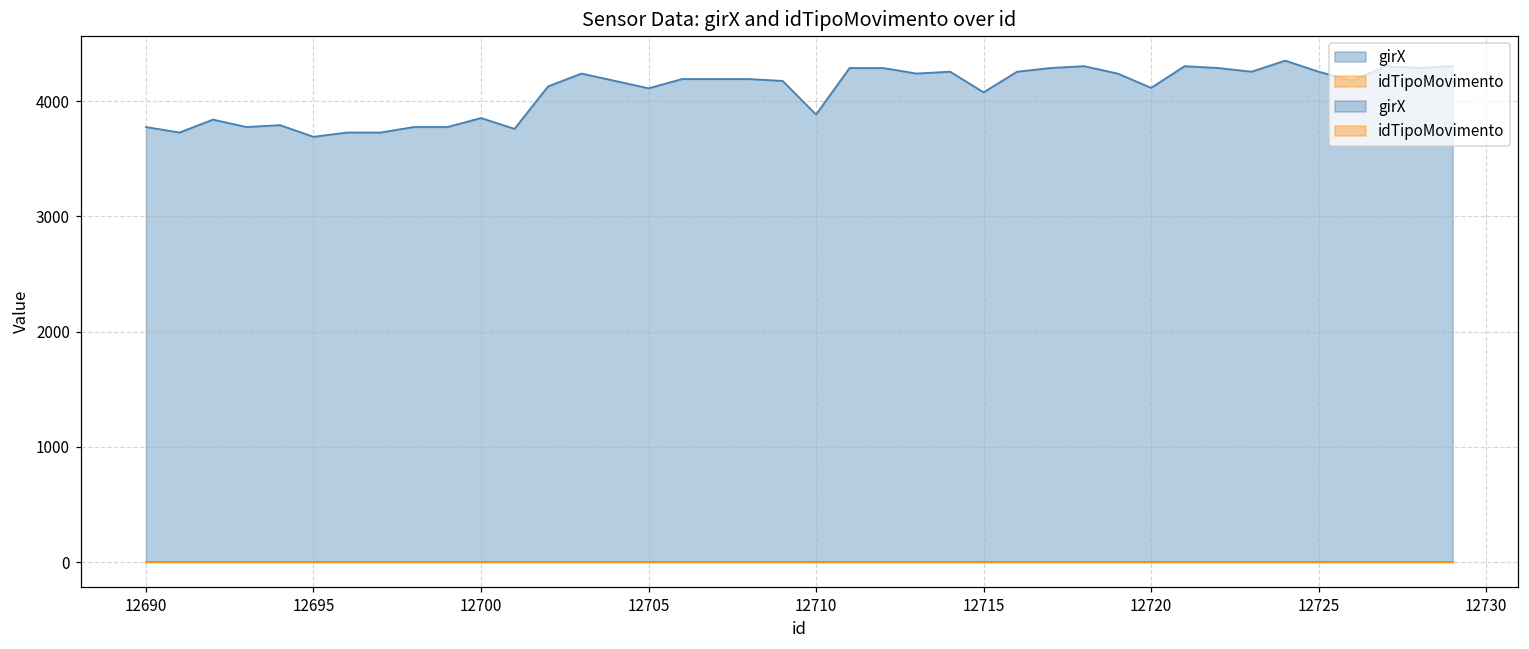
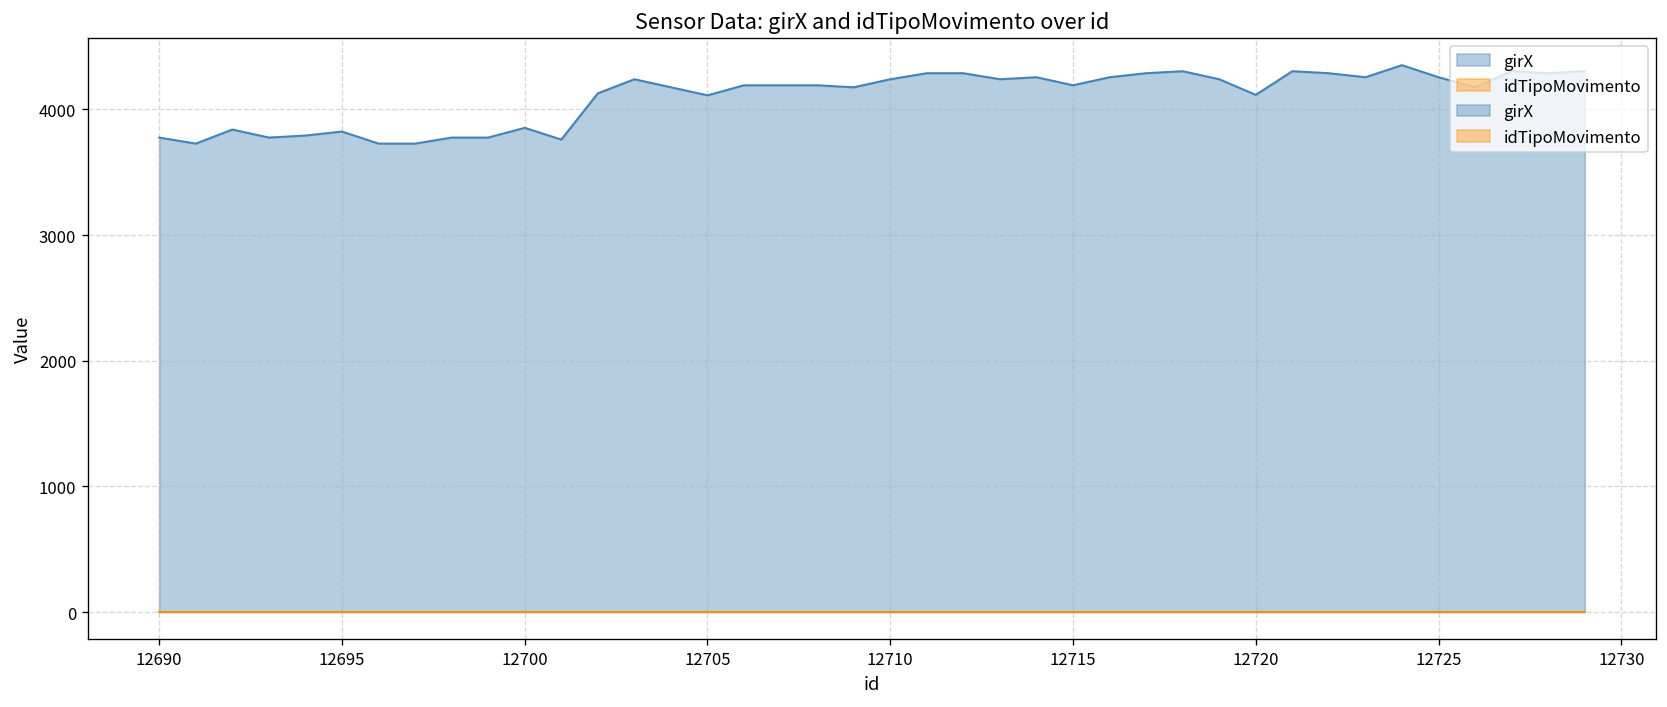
girX, 12695: 3690 -> 3820
girX, 12710: 3880 -> 4240
girX, 12715: 4080 -> 4190
